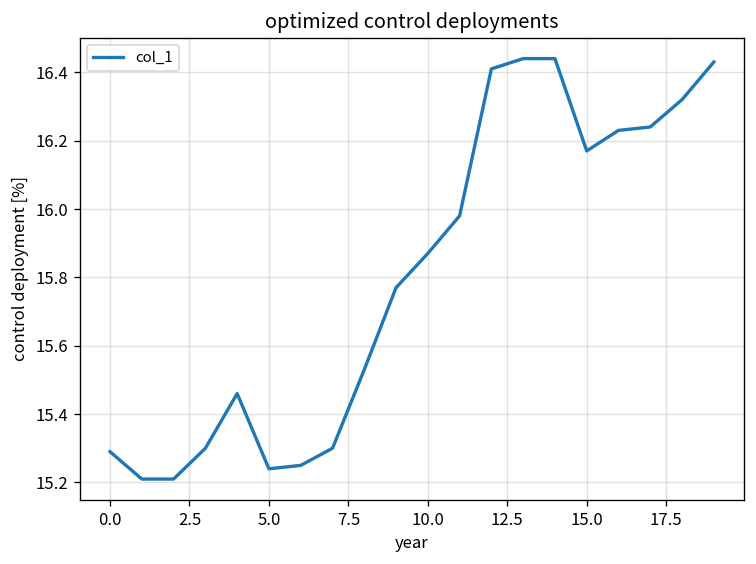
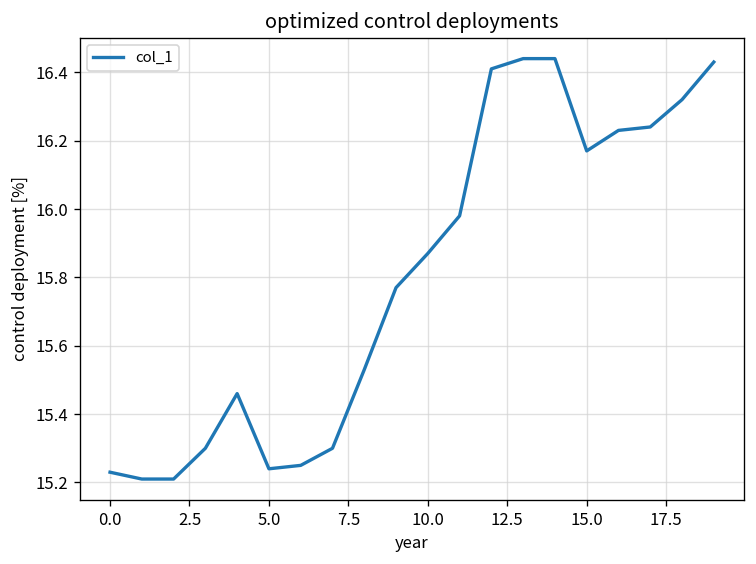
0.0: 15.29 -> 15.23
